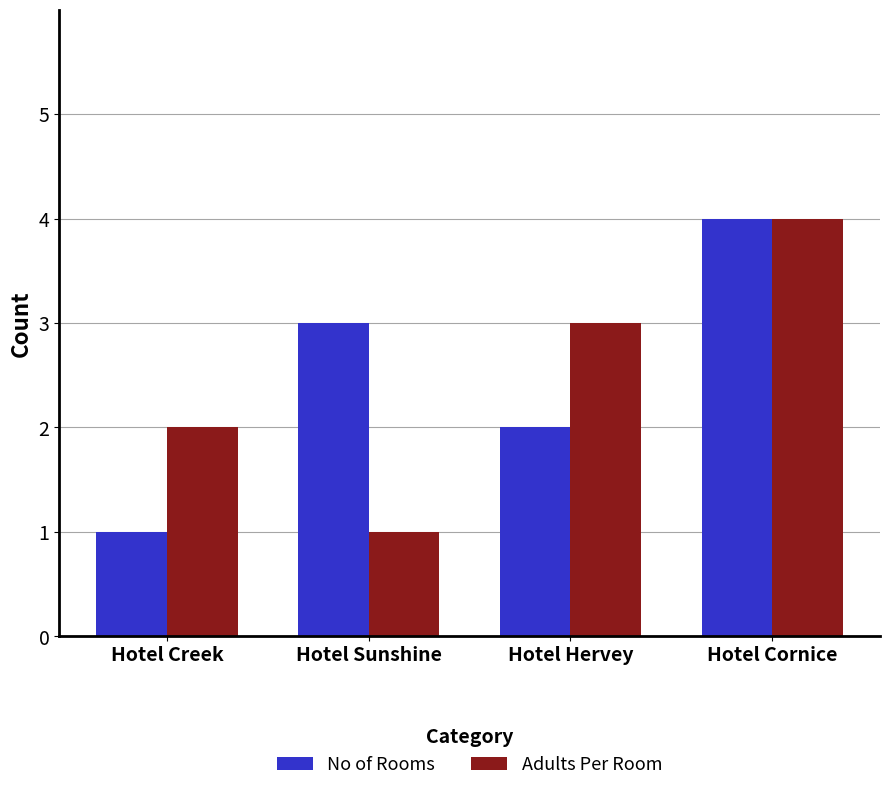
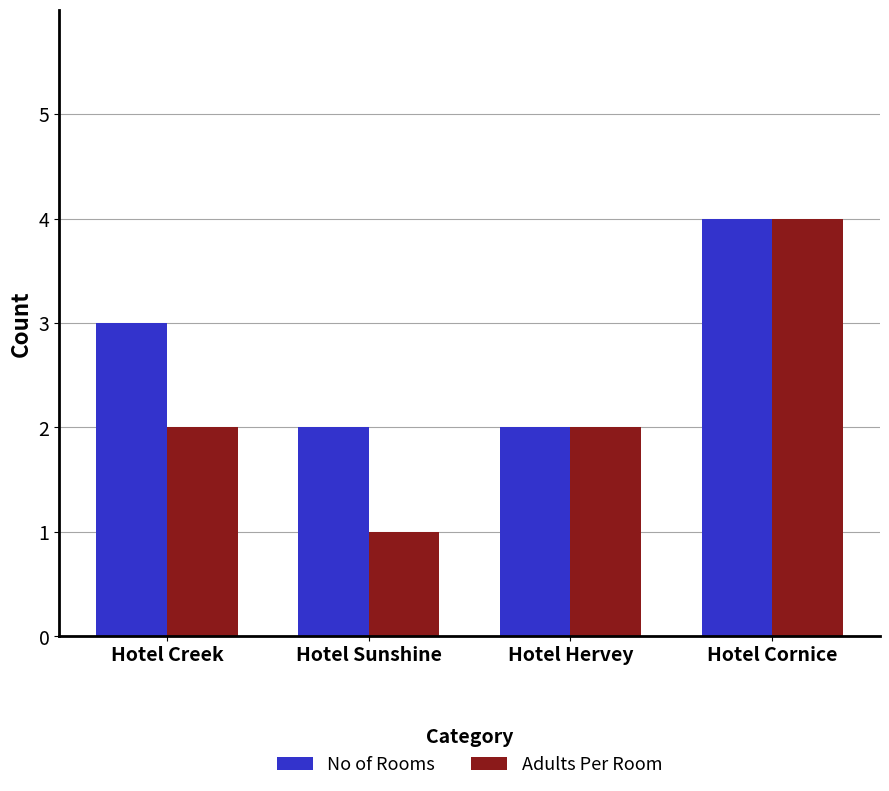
No of Rooms, Hotel Creek: 1 -> 3
No of Rooms, Hotel Sunshine: 3 -> 2
Adults Per Room, Hotel Hervey: 3 -> 2
